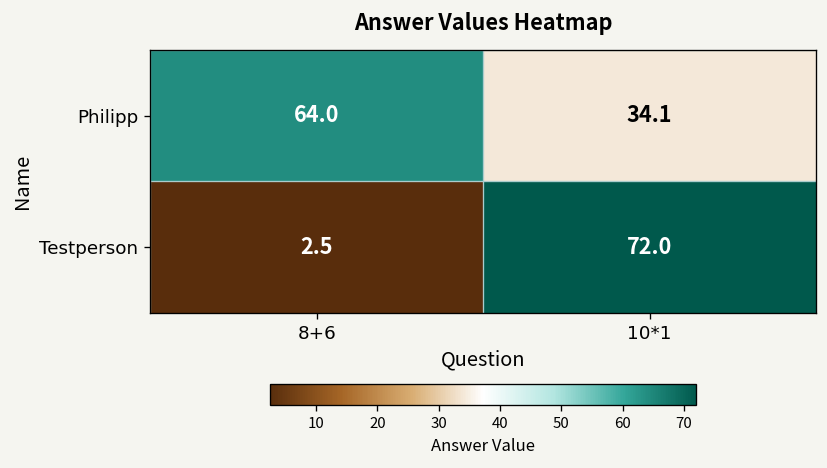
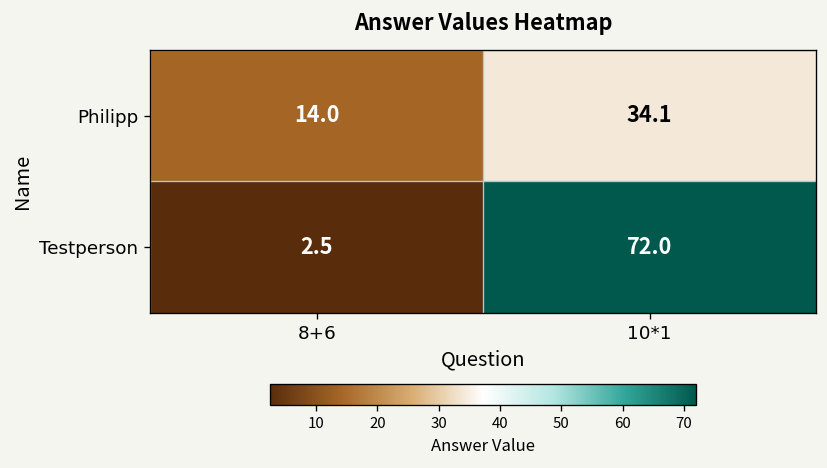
Philipp, 8+6: 64.0 -> 14.0
